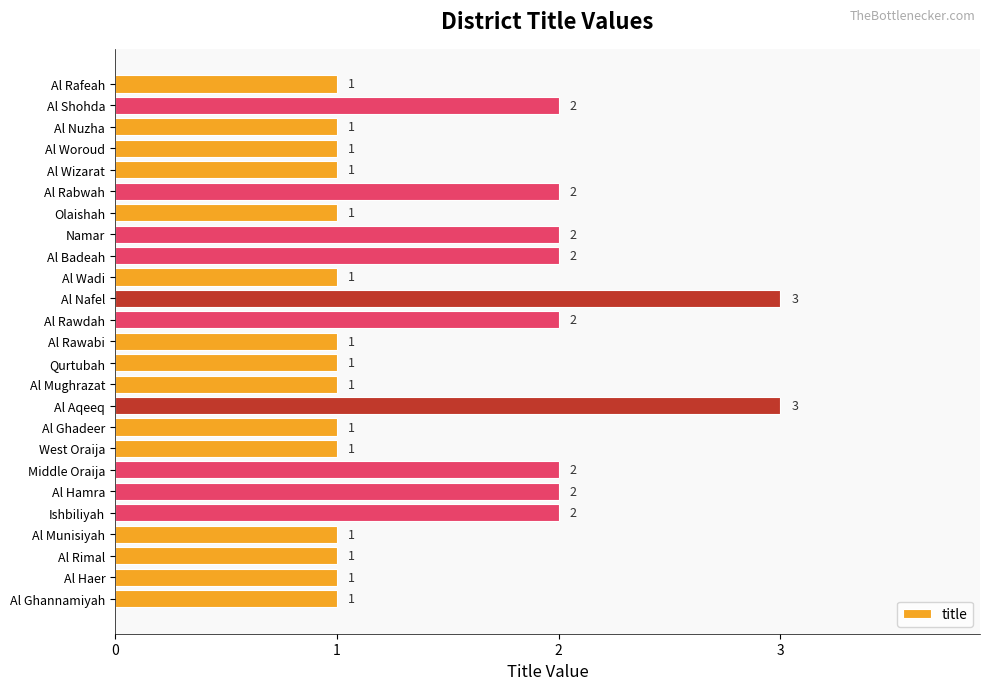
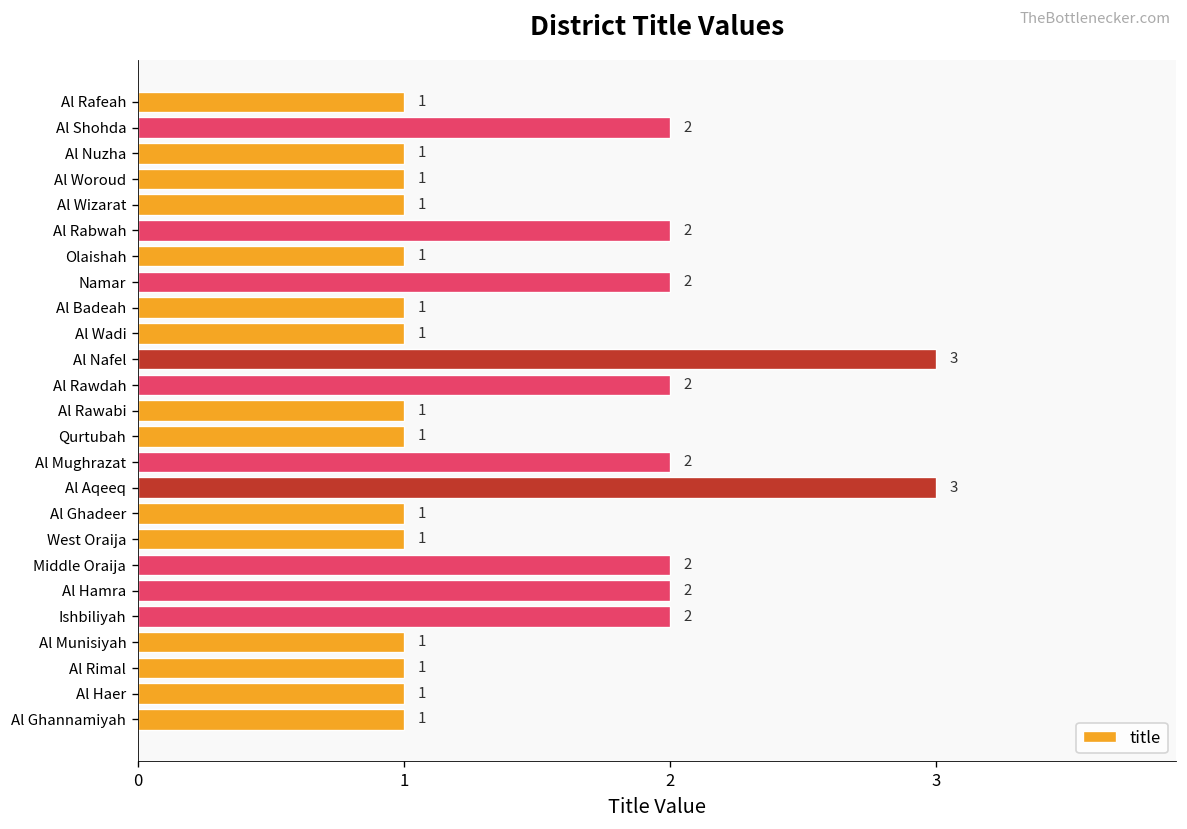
Al Badeah: 2 -> 1
Al Mughrazat: 1 -> 2
